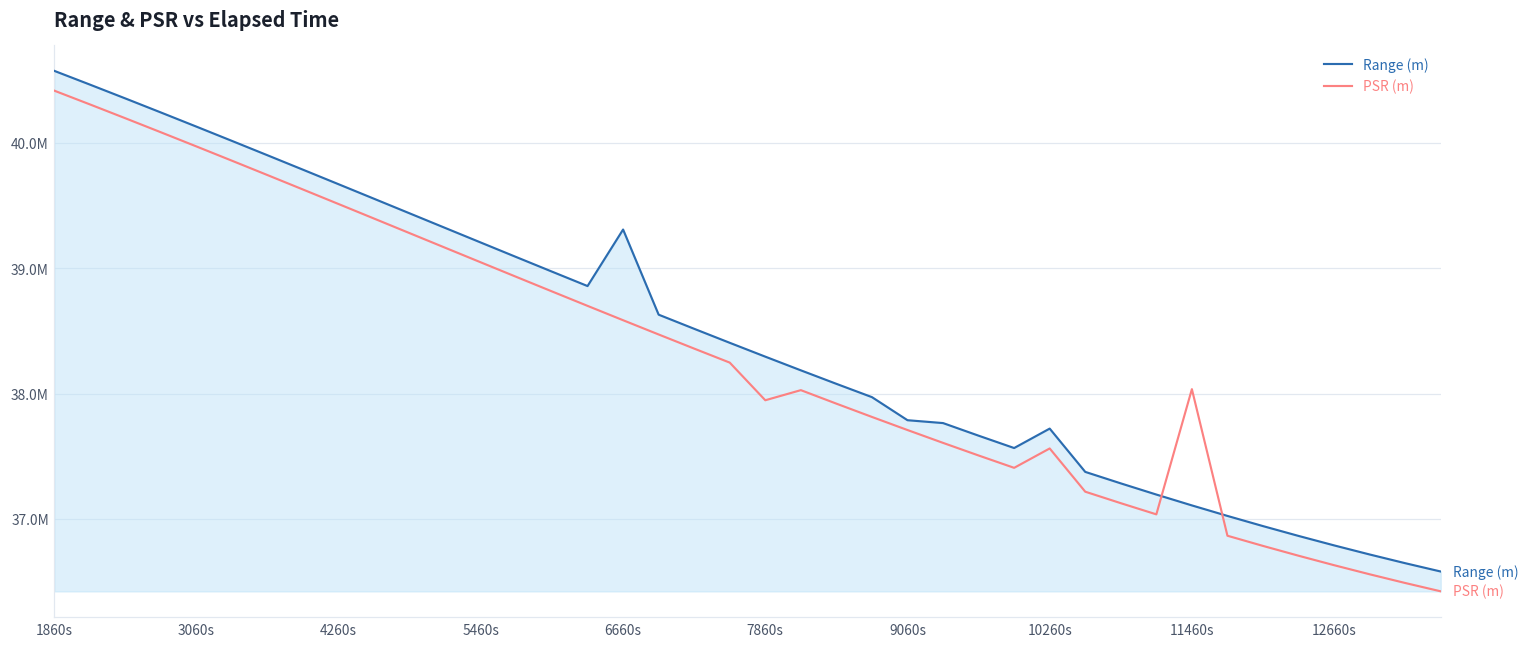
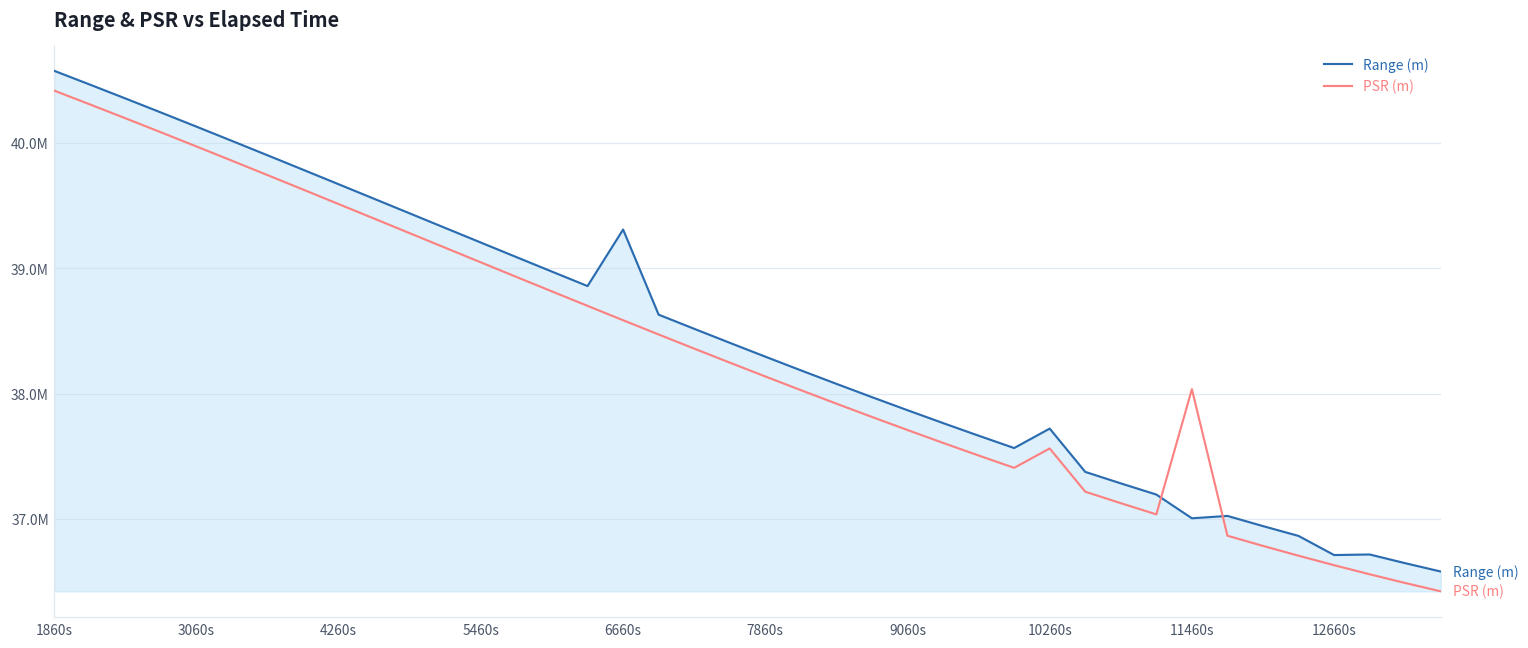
PSR (m), 7860s: 37950000 -> 38140000
Range (m), 9060s: 37790000 -> 37870000
Range (m), 11460s: 37110000 -> 37000000
Range (m), 12660s: 36790000 -> 36710000
